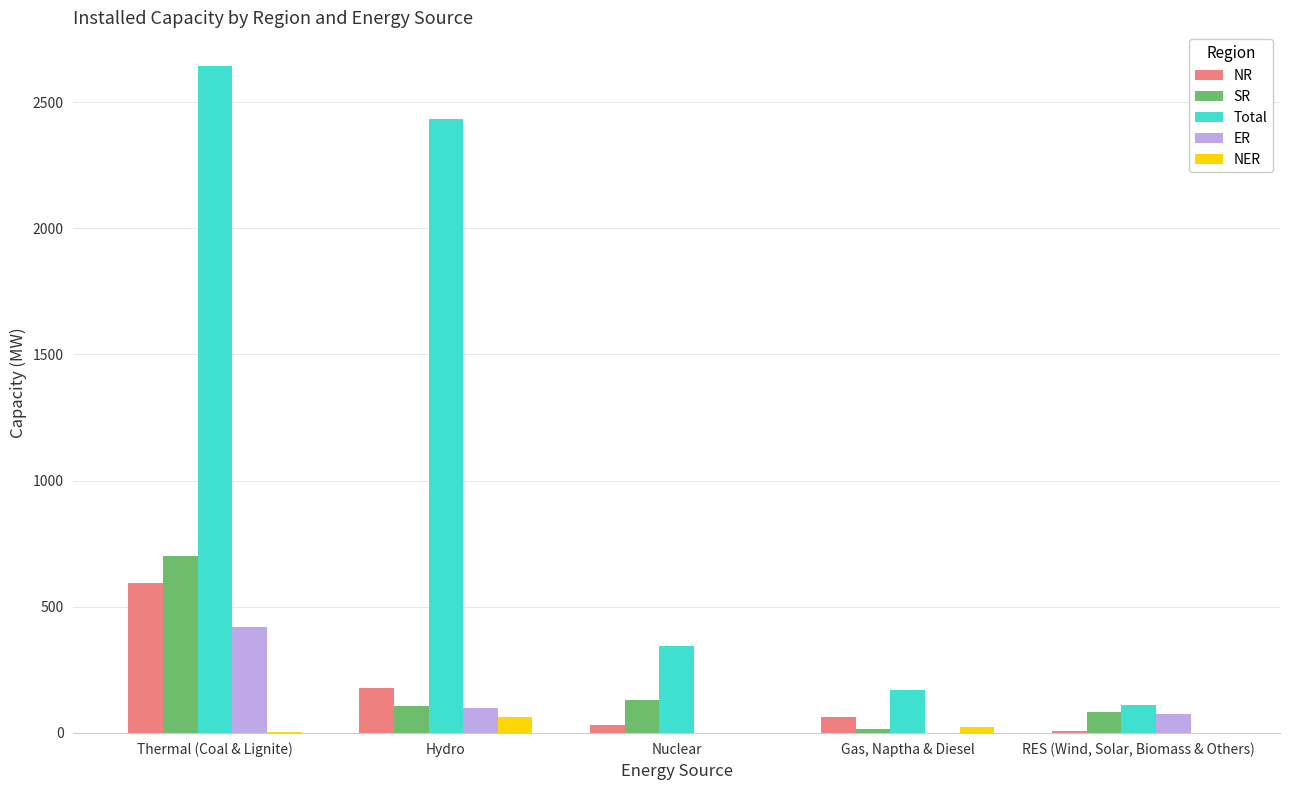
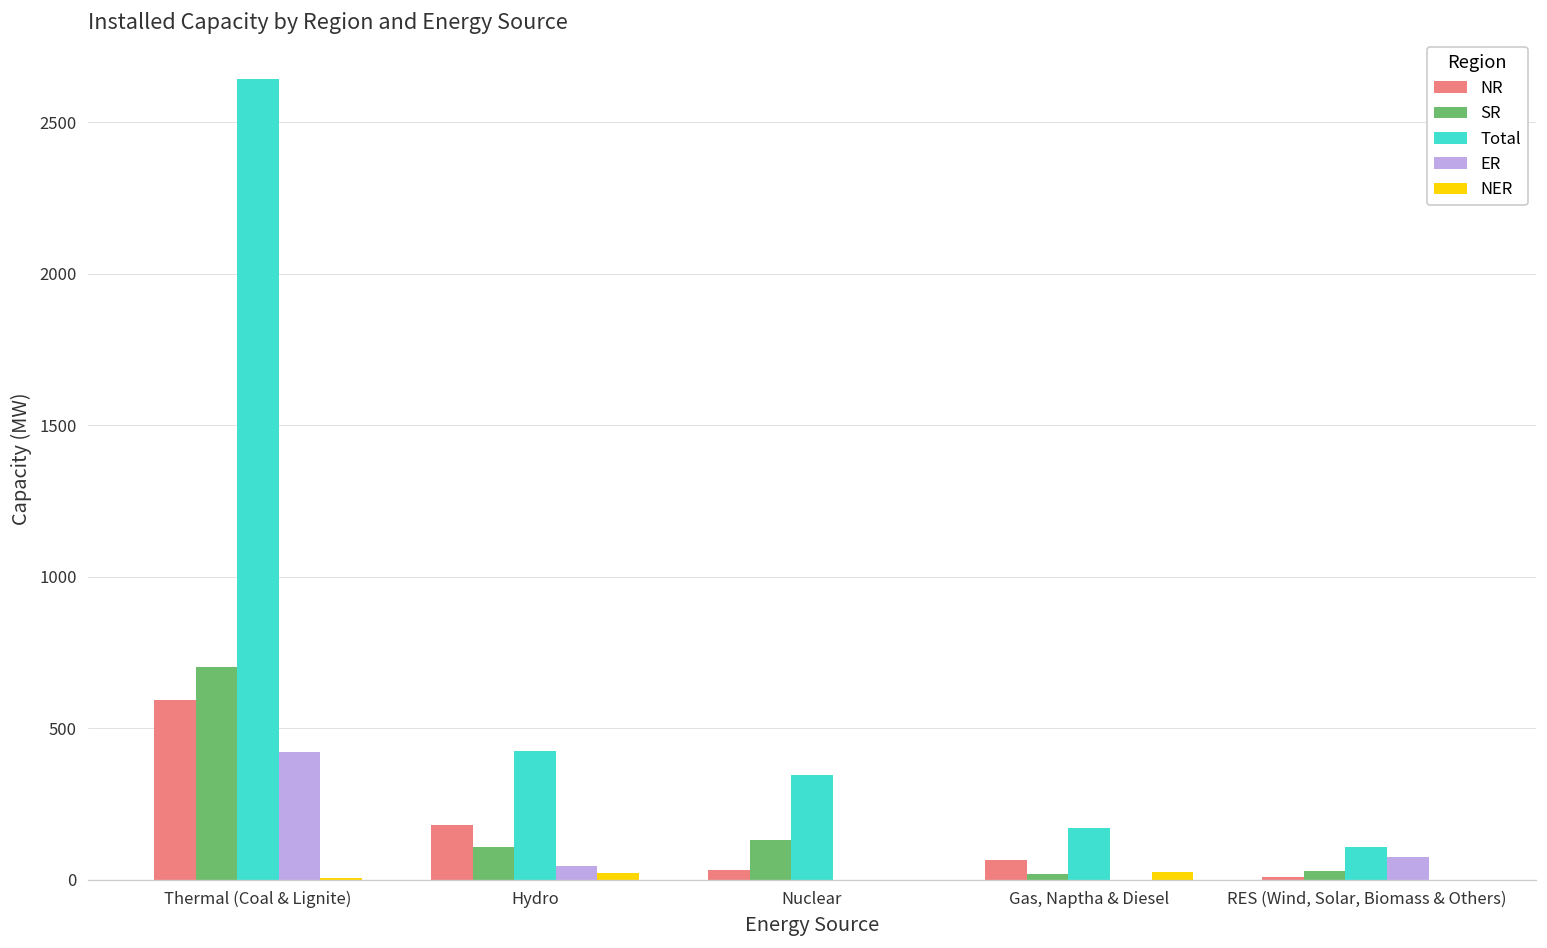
Total, Hydro: 2430 -> 430
ER, Hydro: 100 -> 40
NER, Hydro: 60 -> 20
SR, RES (Wind, Solar, Biomass & Others): 80 -> 30
